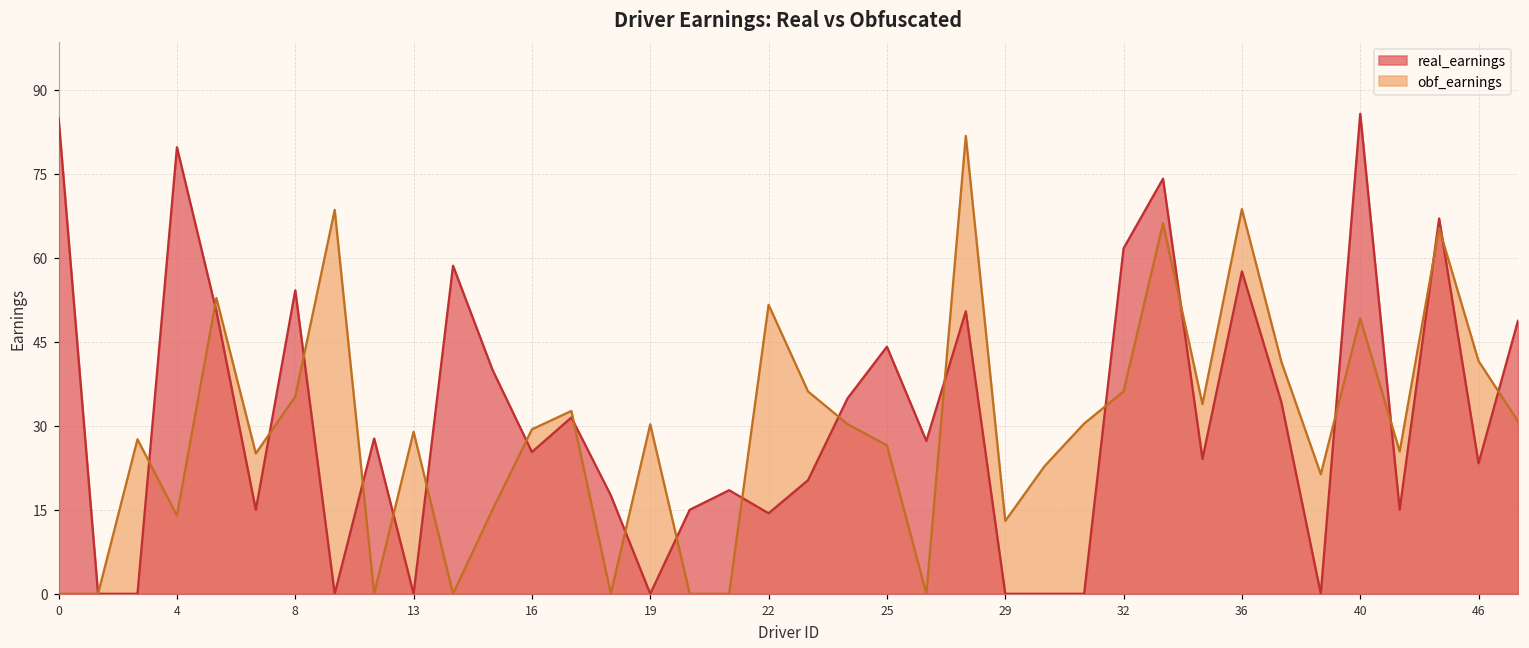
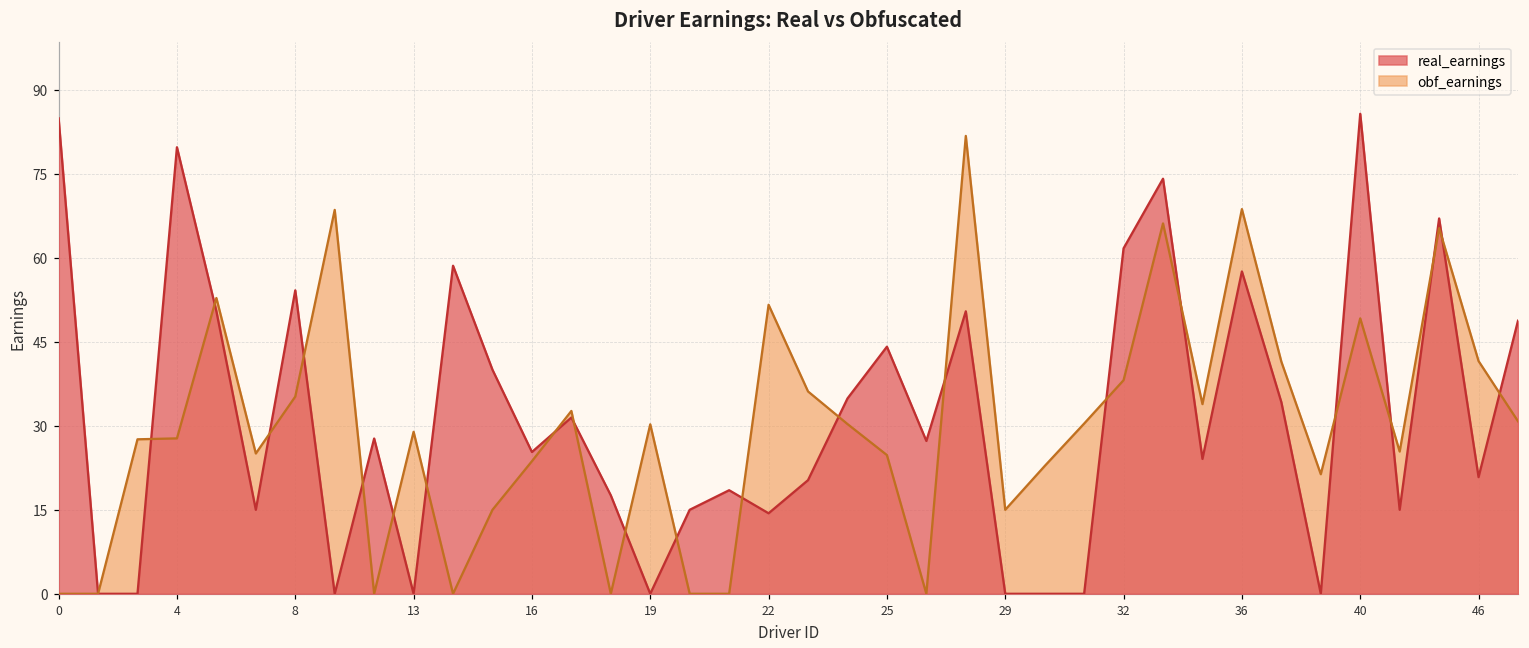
obf_earnings, 4: 14 -> 28
obf_earnings, 16: 29 -> 24
obf_earnings, 25: 27 -> 25
obf_earnings, 29: 13 -> 15
obf_earnings, 32: 36 -> 38
real_earnings, 46: 23 -> 21
